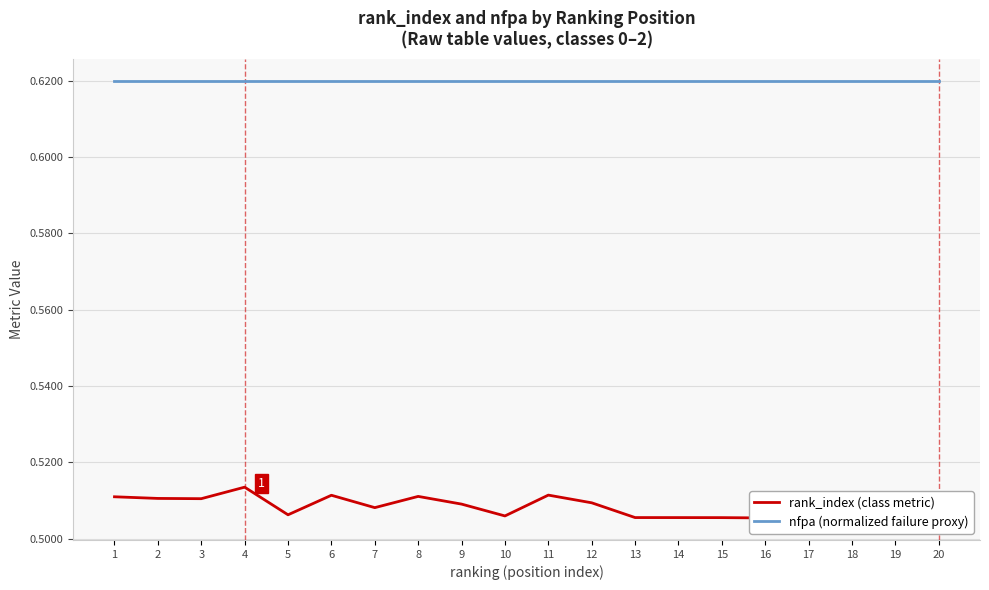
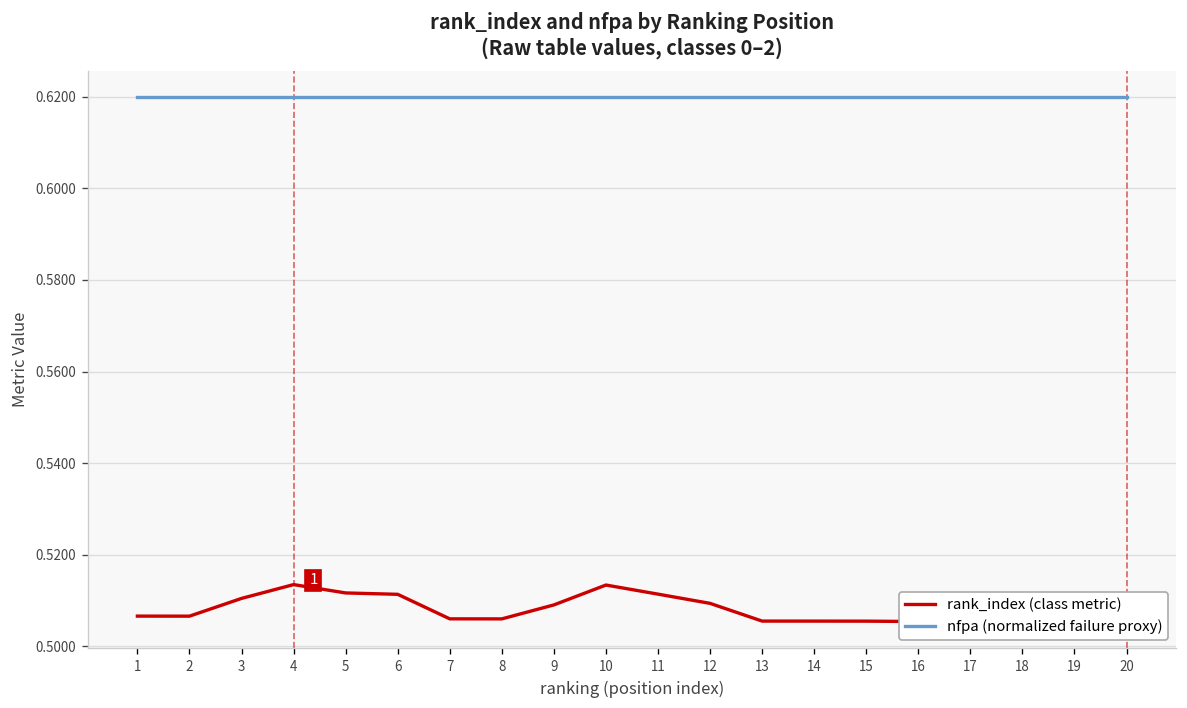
rank_index (class metric), 1: 0.511 -> 0.507
rank_index (class metric), 2: 0.511 -> 0.507
rank_index (class metric), 5: 0.506 -> 0.512
rank_index (class metric), 7: 0.508 -> 0.506
rank_index (class metric), 8: 0.511 -> 0.506
rank_index (class metric), 10: 0.506 -> 0.513
